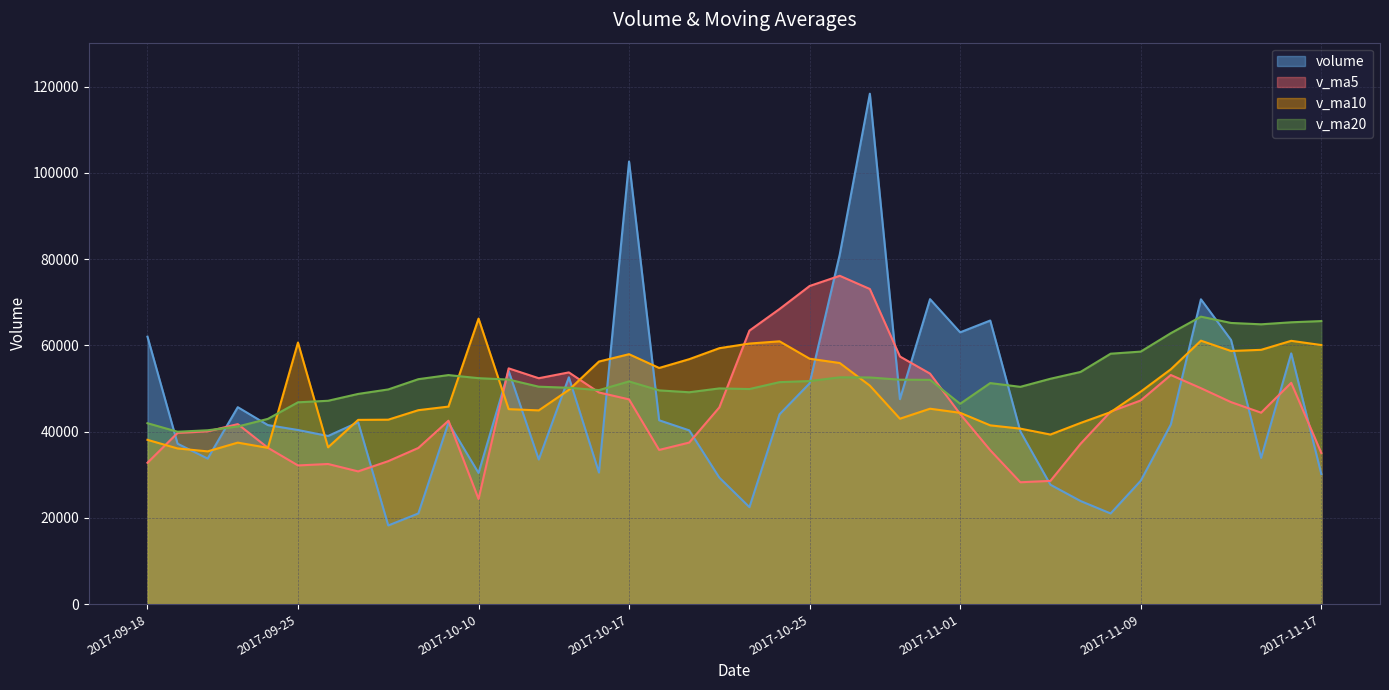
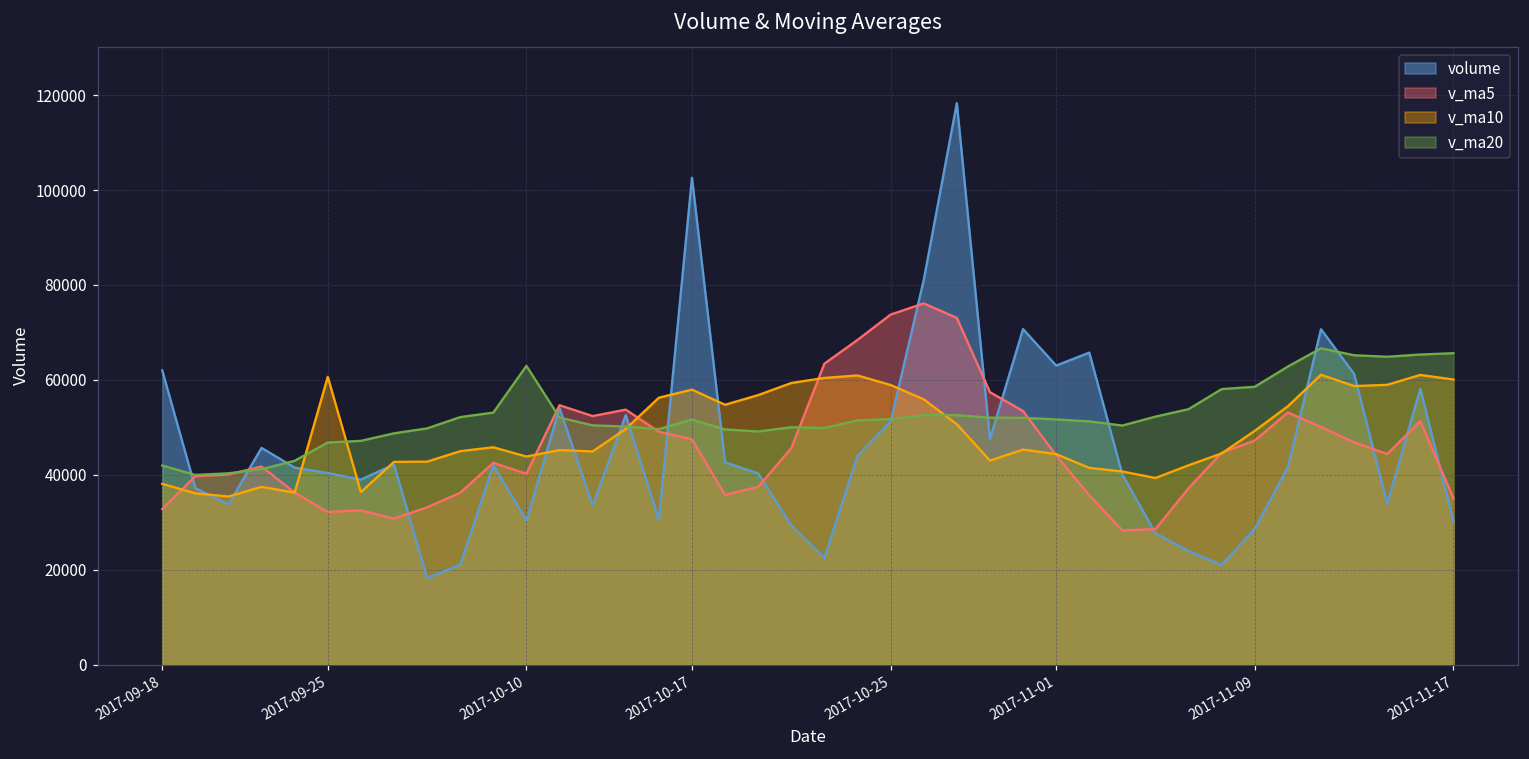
v_ma5, 2017-10-10: 24000 -> 40000
v_ma10, 2017-10-10: 66000 -> 44000
v_ma20, 2017-10-10: 52000 -> 63000
v_ma10, 2017-10-25: 57000 -> 59000
v_ma20, 2017-11-01: 46000 -> 52000
